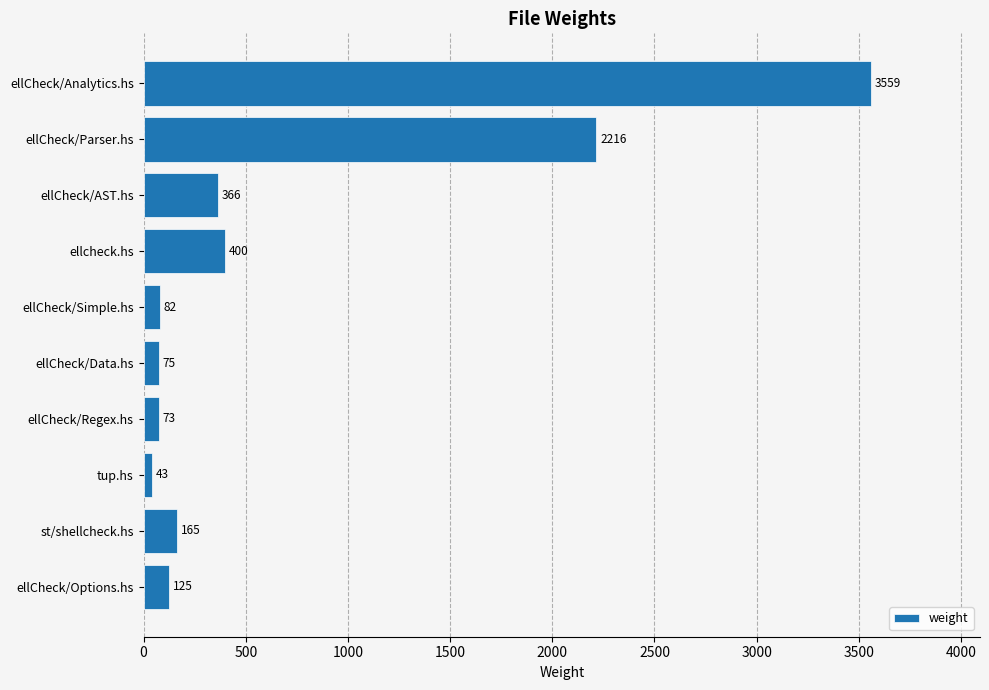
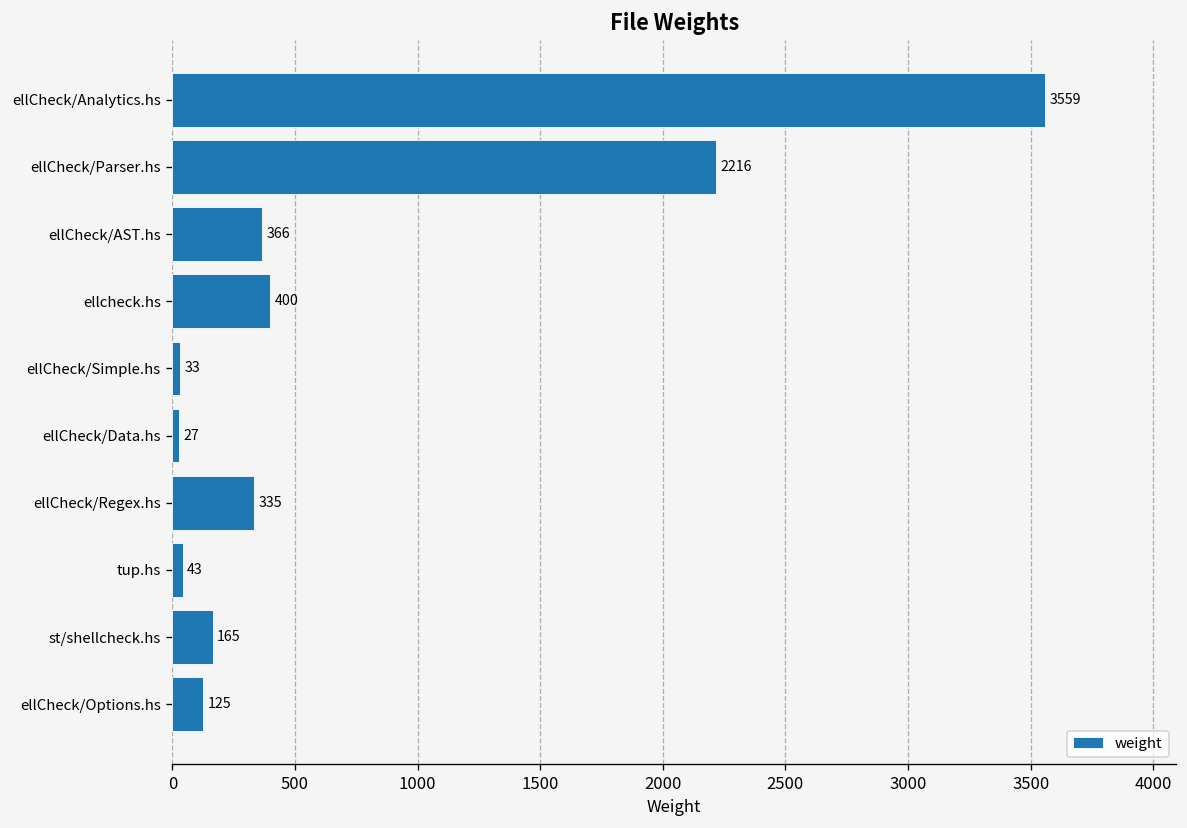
ellCheck/Simple.hs: 82 -> 33
ellCheck/Data.hs: 75 -> 27
ellCheck/Regex.hs: 73 -> 335
